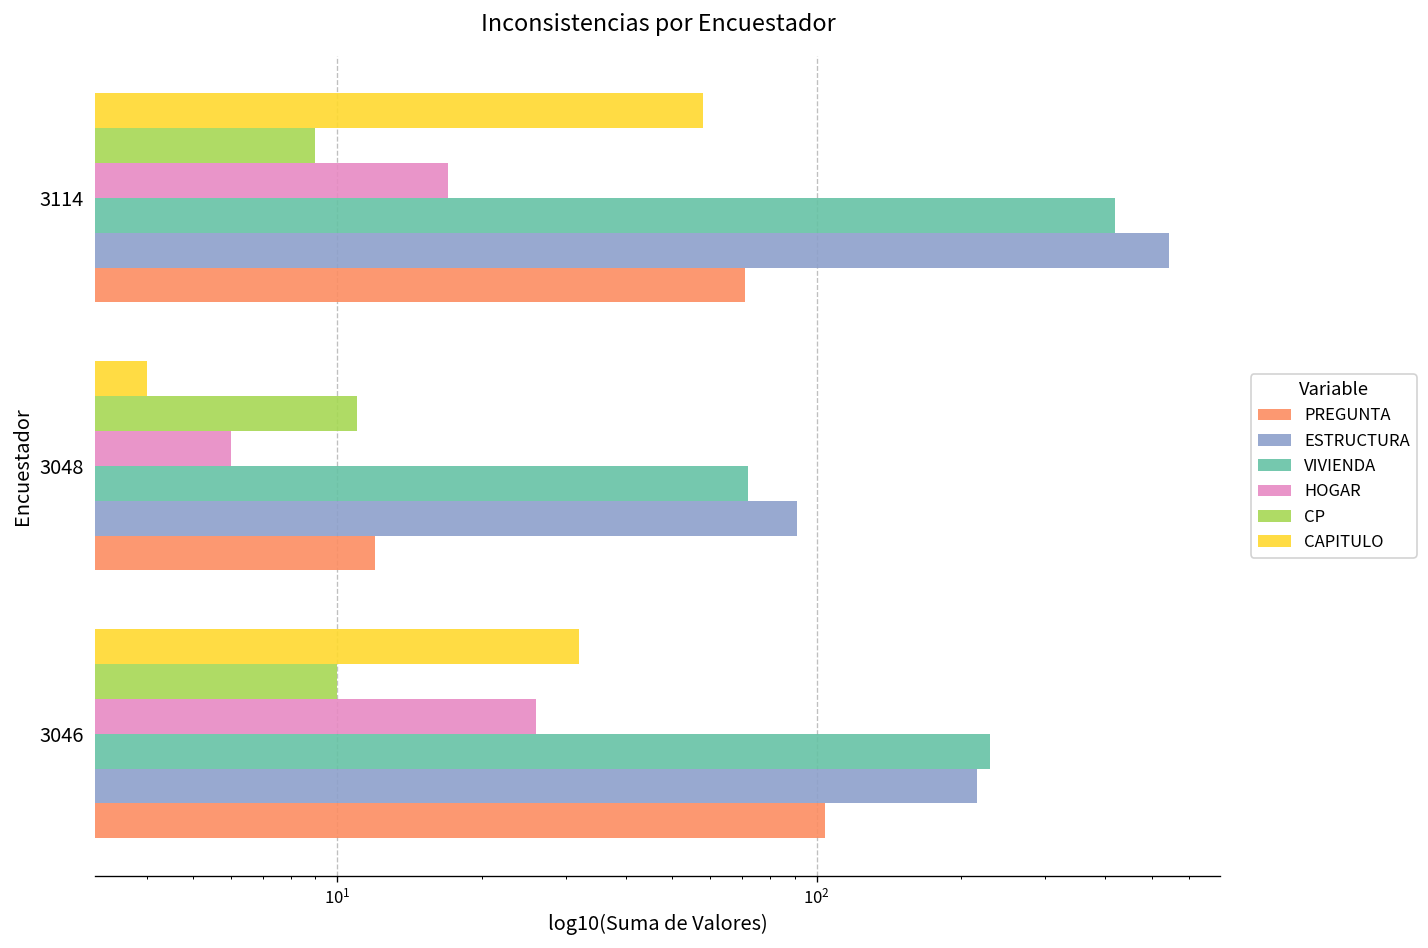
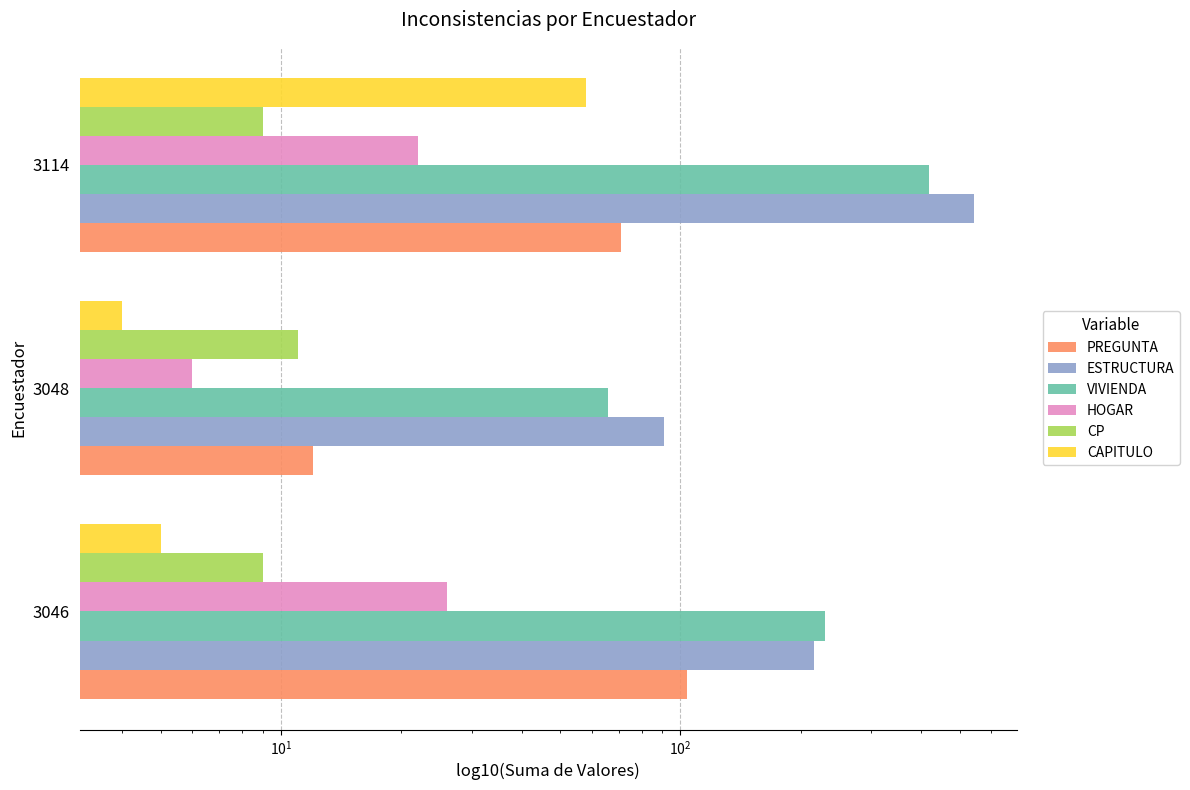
HOGAR, 3114: 17 -> 22
VIVIENDA, 3048: 72 -> 66
CAPITULO, 3046: 32 -> 5
CP, 3046: 10 -> 9
